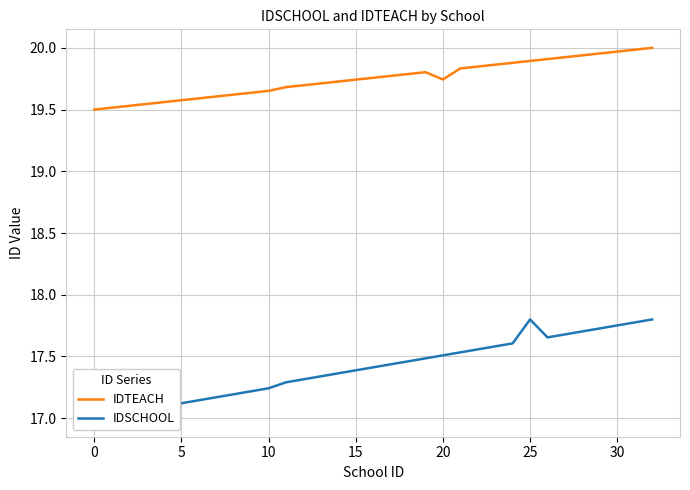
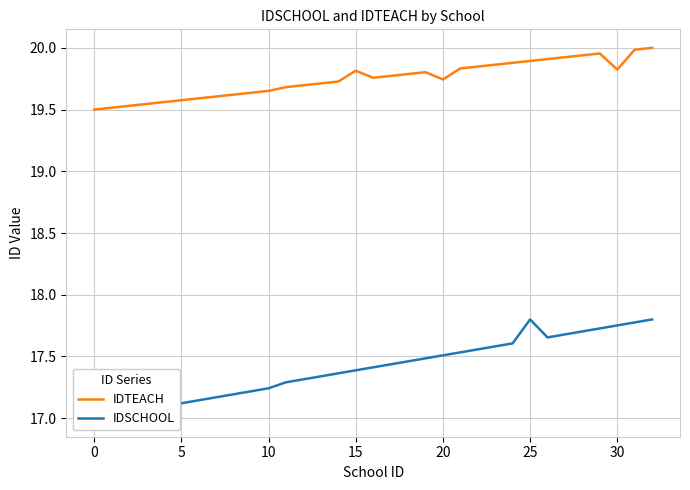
IDTEACH, 15: 19.74 -> 19.81
IDTEACH, 30: 19.97 -> 19.82
